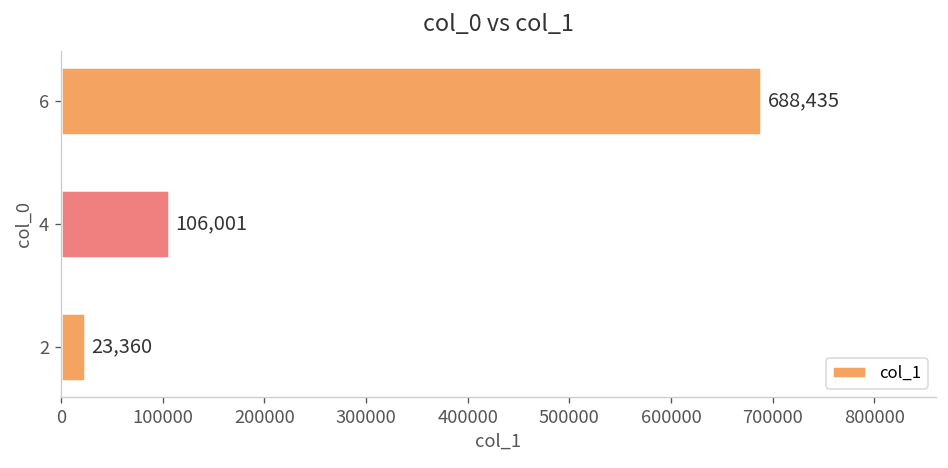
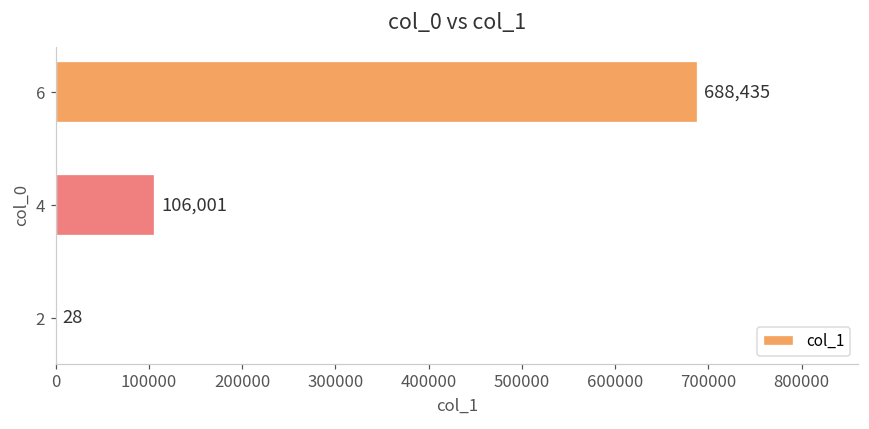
2: 23,360 -> 28
